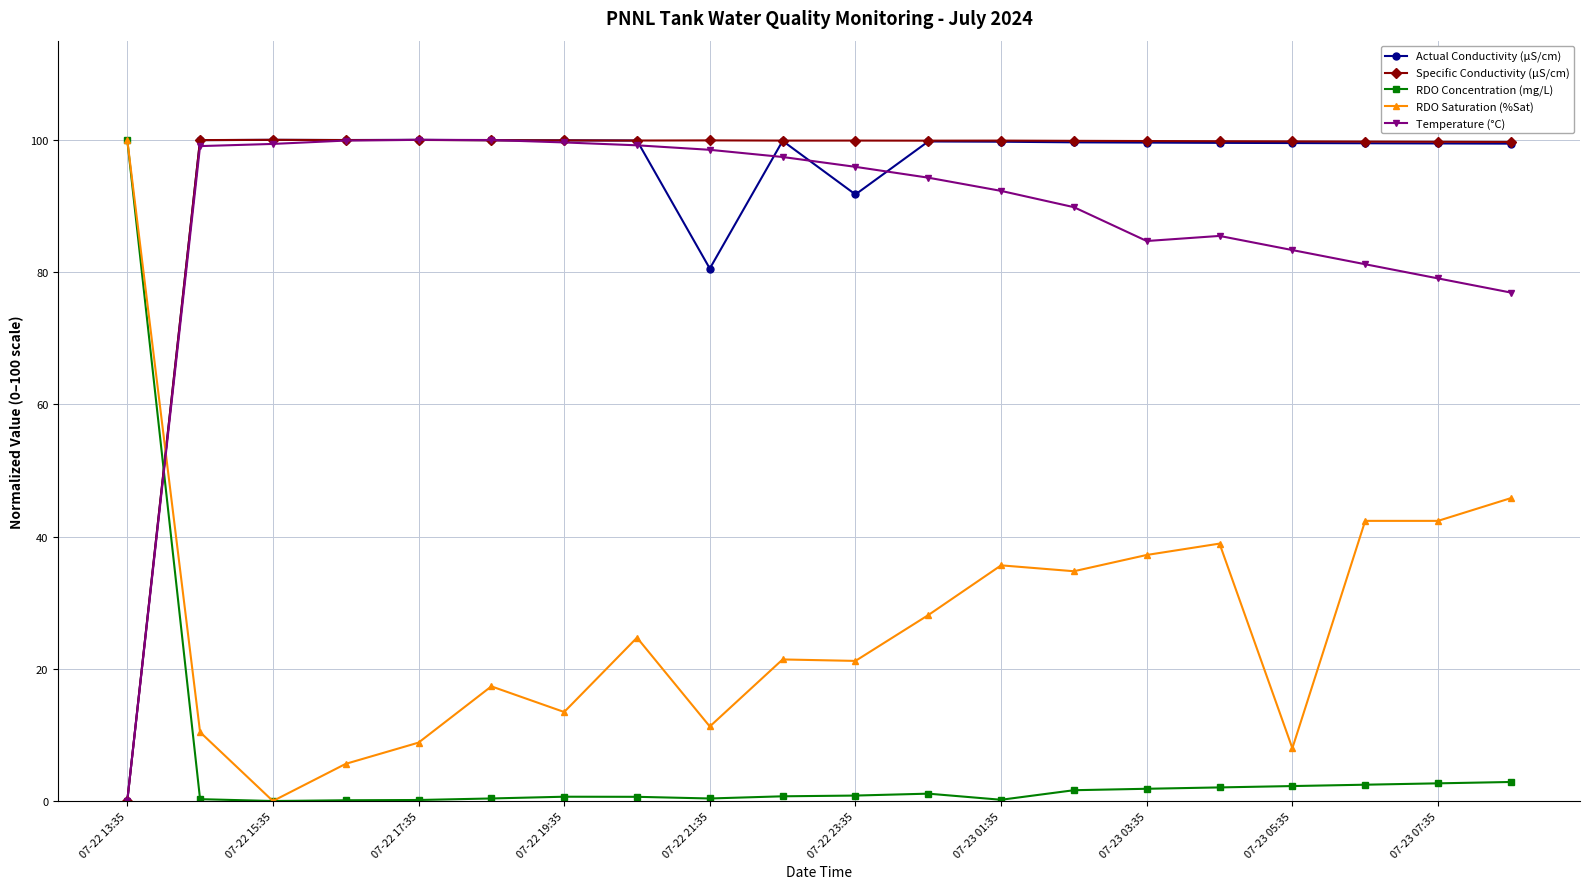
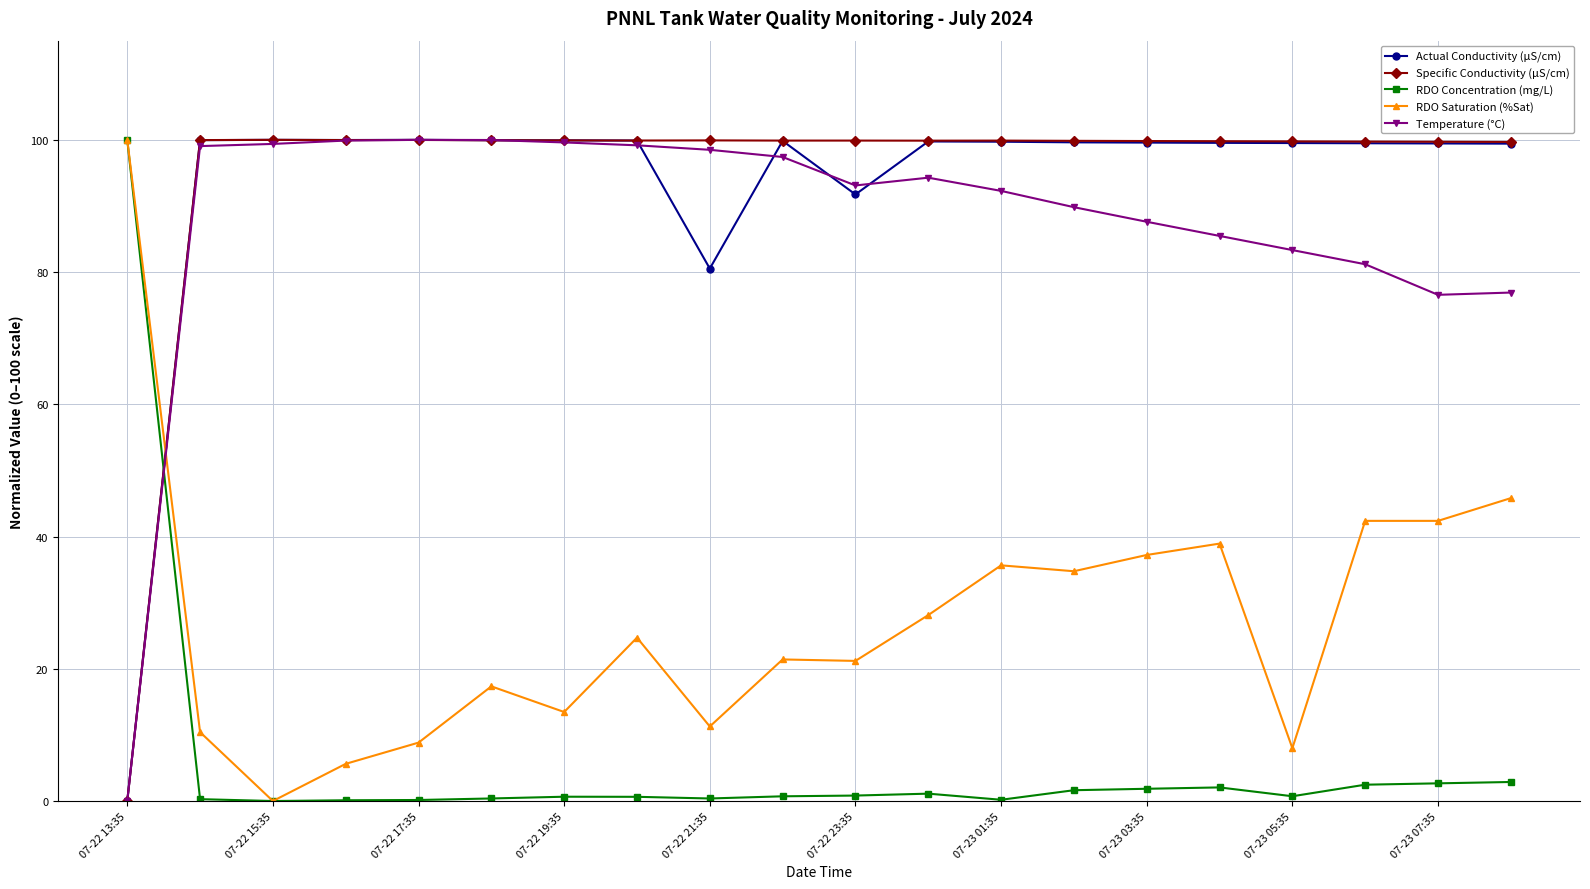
Temperature (°C), 07-22 23:35: 96 -> 93
Temperature (°C), 07-23 03:35: 85 -> 88
RDO Concentration (mg/L), 07-23 05:35: 2 -> 1
Temperature (°C), 07-23 07:35: 79 -> 77
